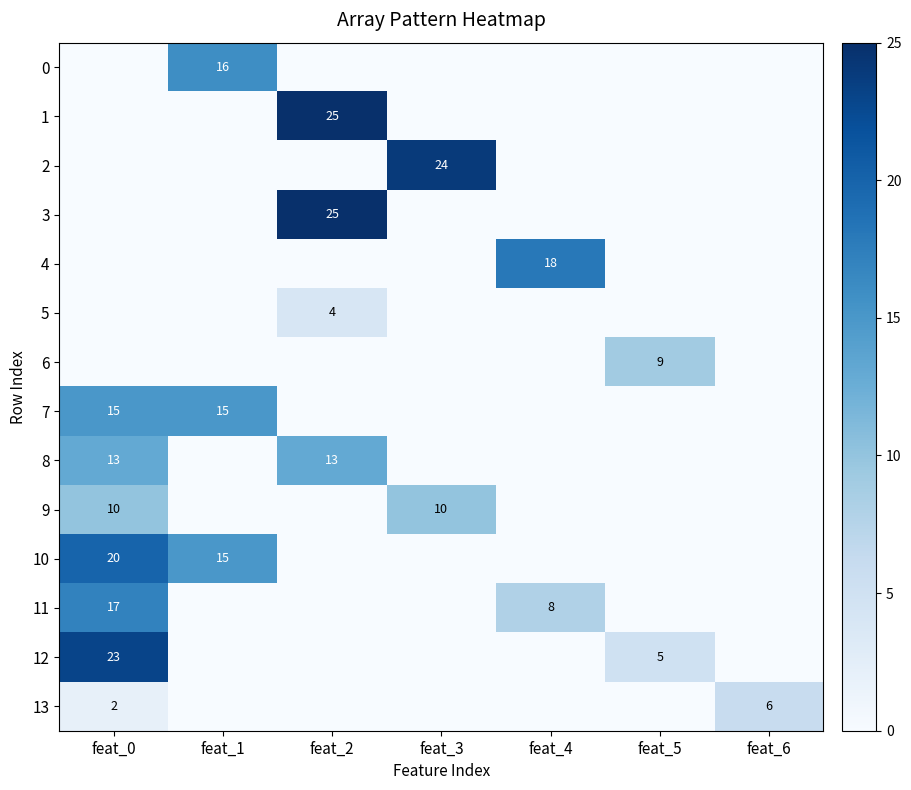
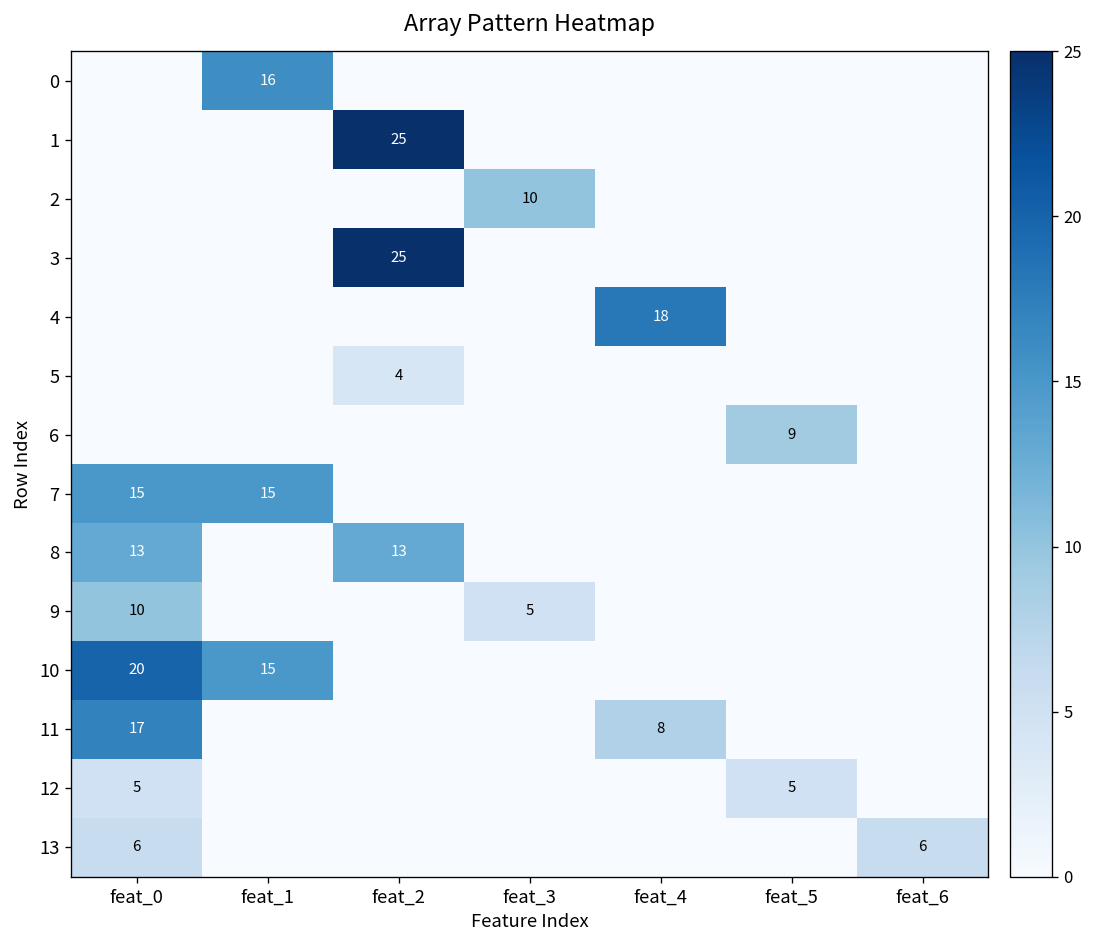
2, feat_3: 24 -> 10
9, feat_3: 10 -> 5
12, feat_0: 23 -> 5
13, feat_0: 2 -> 6
